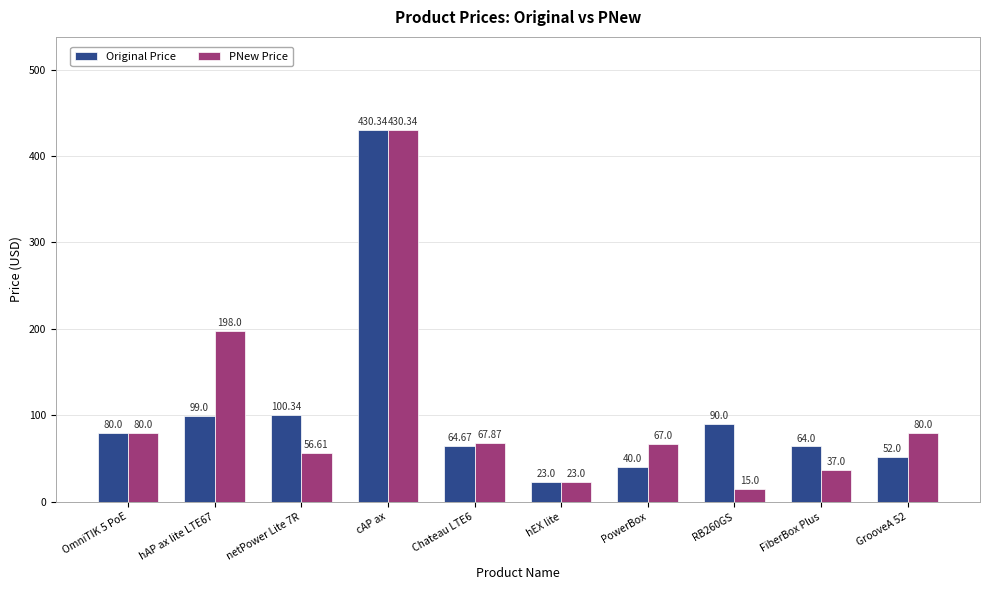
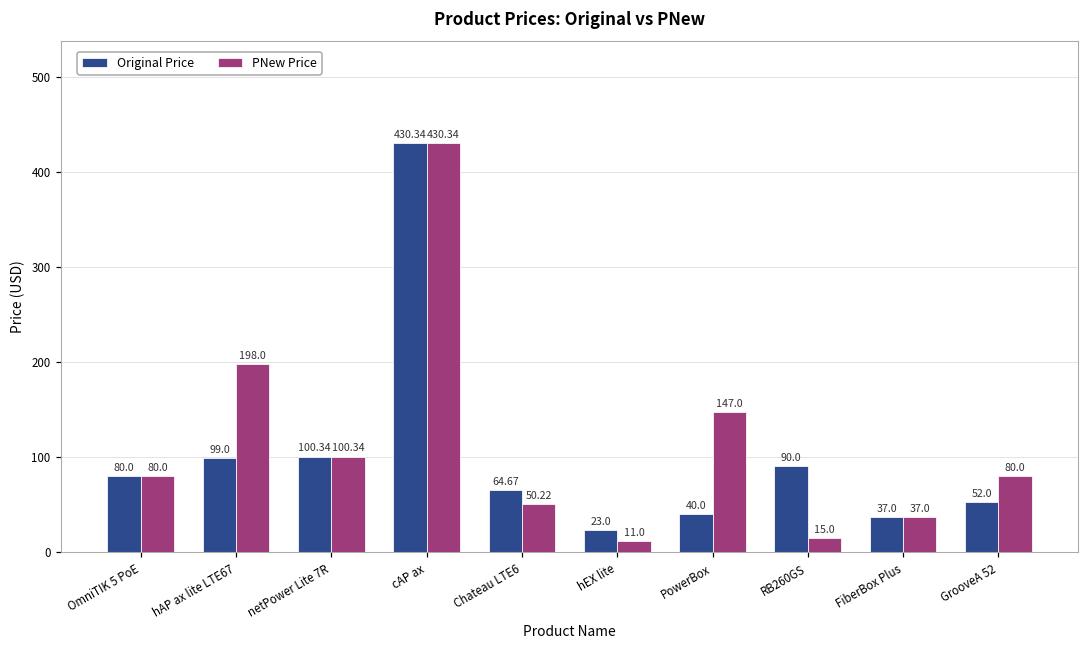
PNew Price, netPower Lite 7R: 56.61 -> 100.34
PNew Price, Chateau LTE6: 67.87 -> 50.22
PNew Price, hEX lite: 23.0 -> 11.0
PNew Price, PowerBox: 67.0 -> 147.0
Original Price, FiberBox Plus: 64.0 -> 37.0
